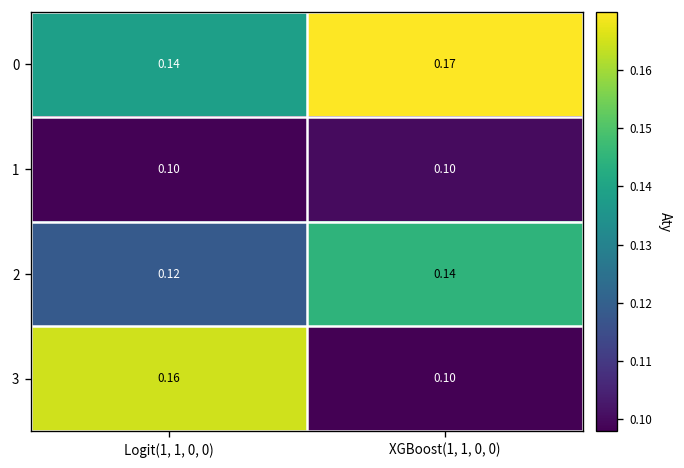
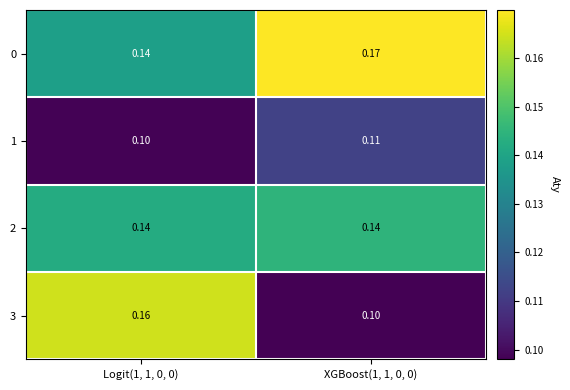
1, XGBoost(1, 1, 0, 0): 0.10 -> 0.11
2, Logit(1, 1, 0, 0): 0.12 -> 0.14
